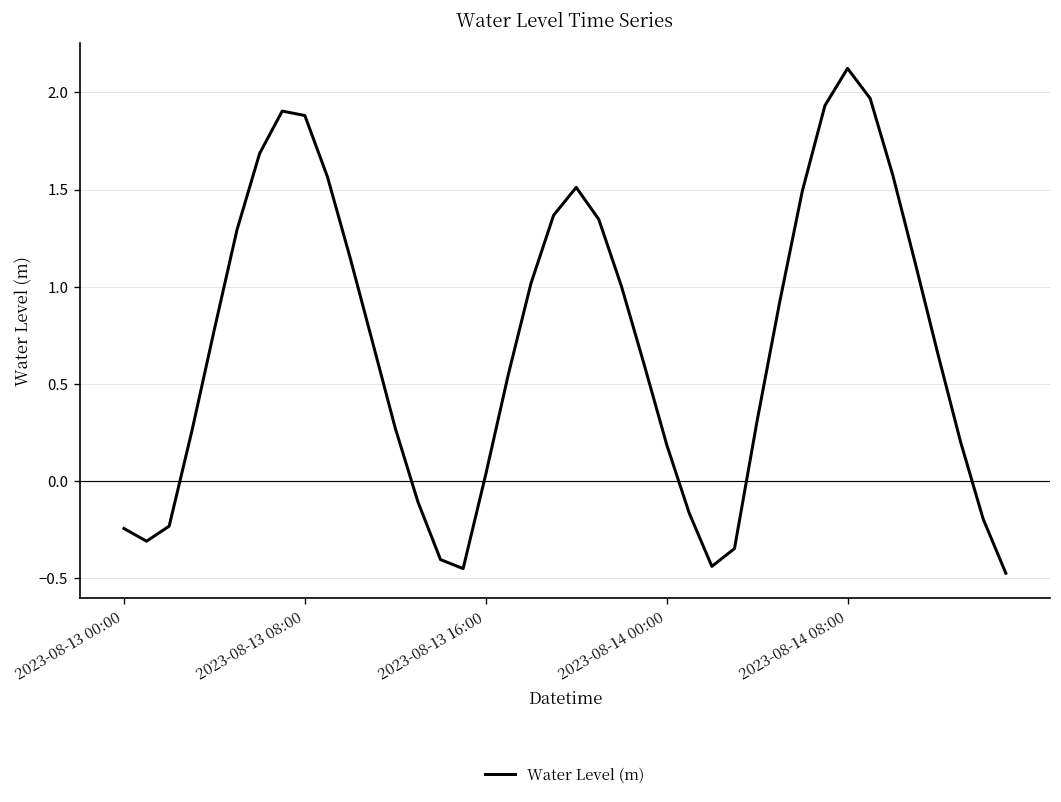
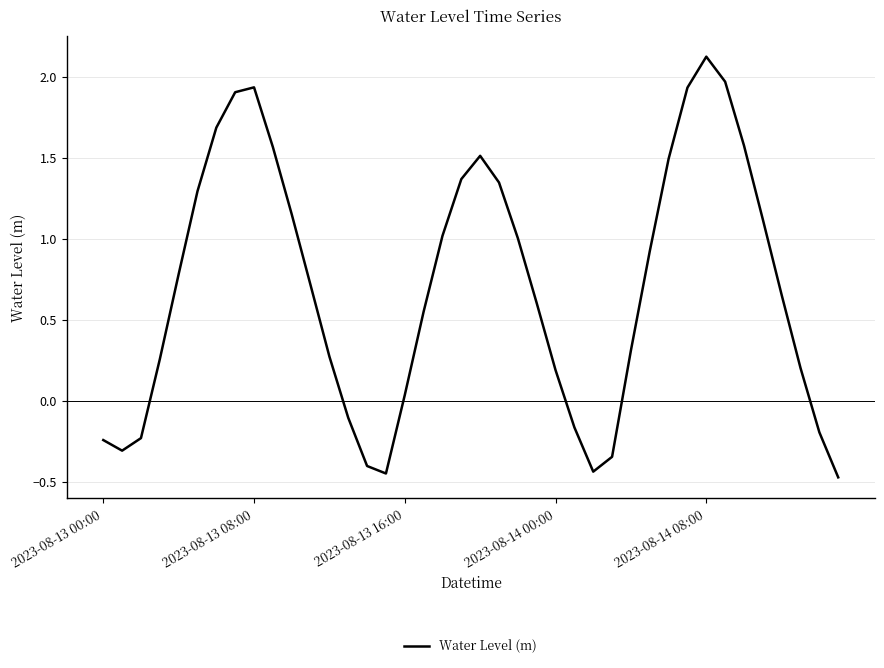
2023-08-13 08:00: 1.88 -> 1.93
